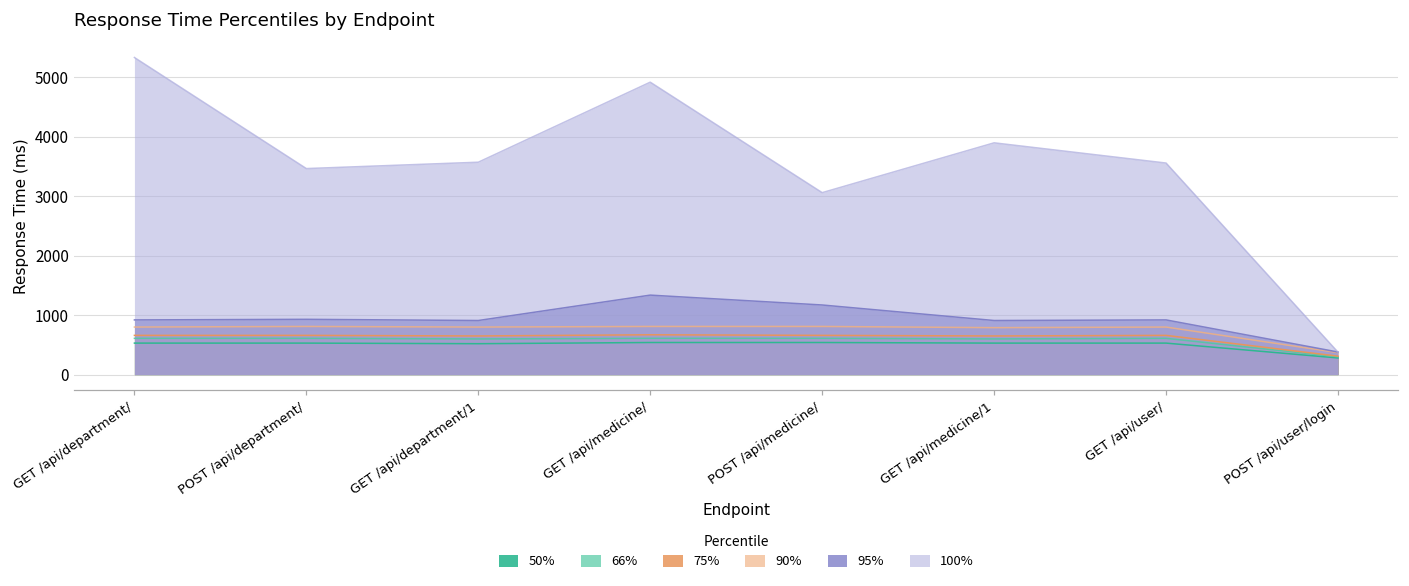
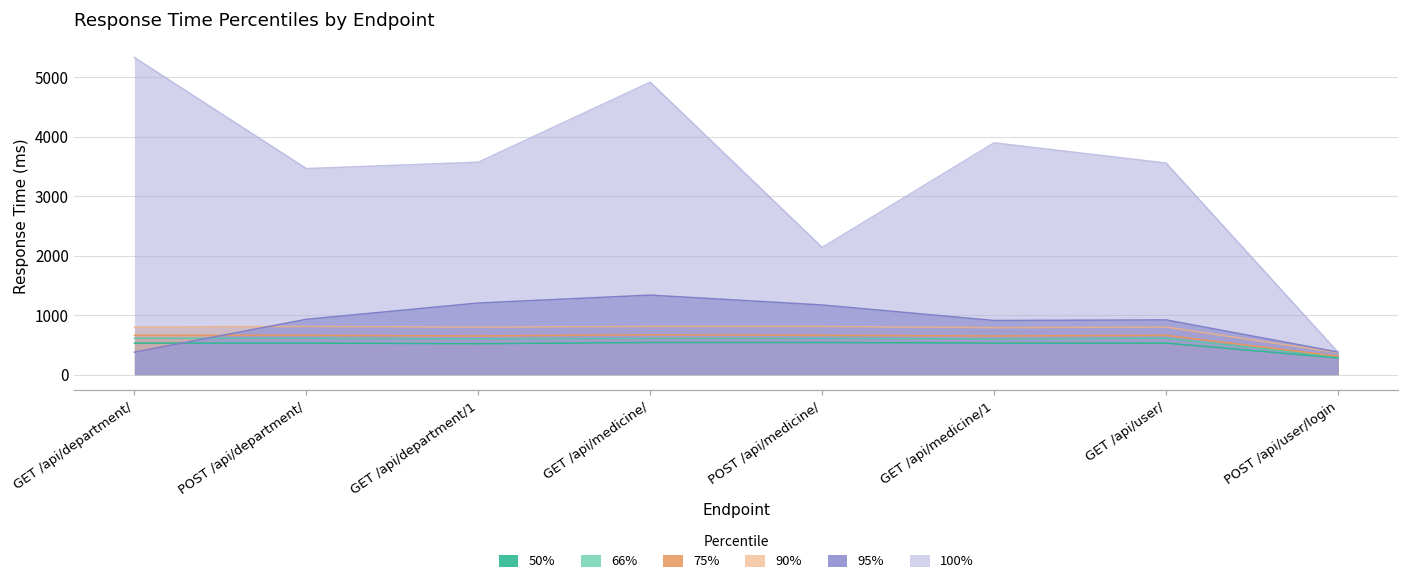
95%, GET /api/department/: 900 -> 400
95%, GET /api/department/1: 900 -> 1200
100%, POST /api/medicine/: 3100 -> 2100
